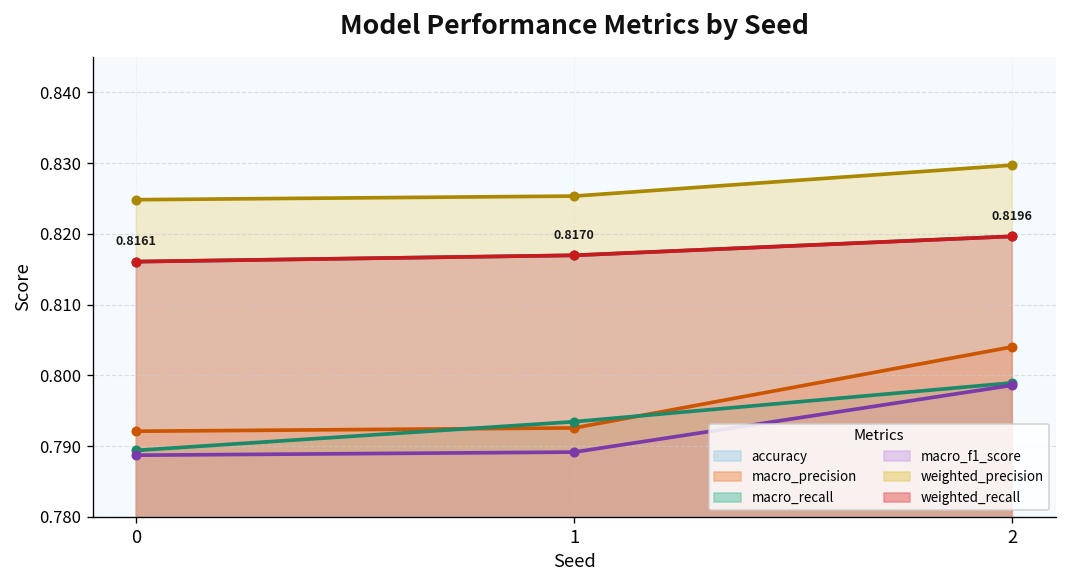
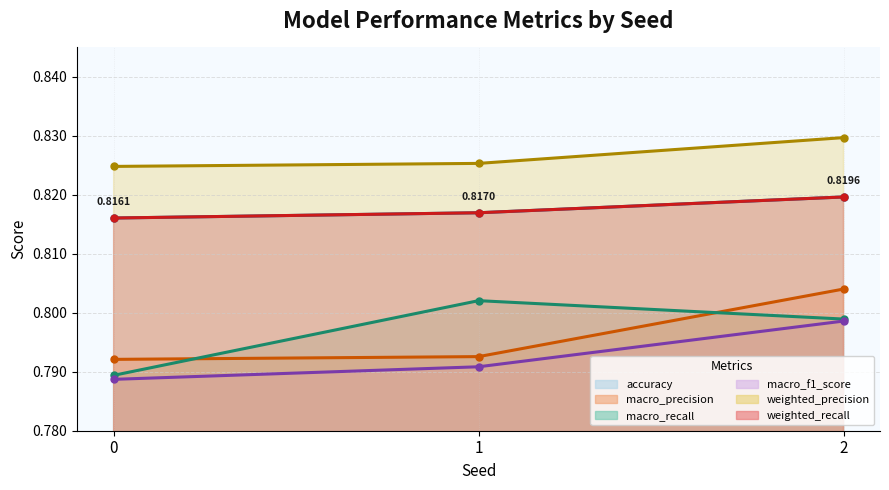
macro_recall, 1: 0.793 -> 0.802
macro_f1_score, 1: 0.789 -> 0.791
